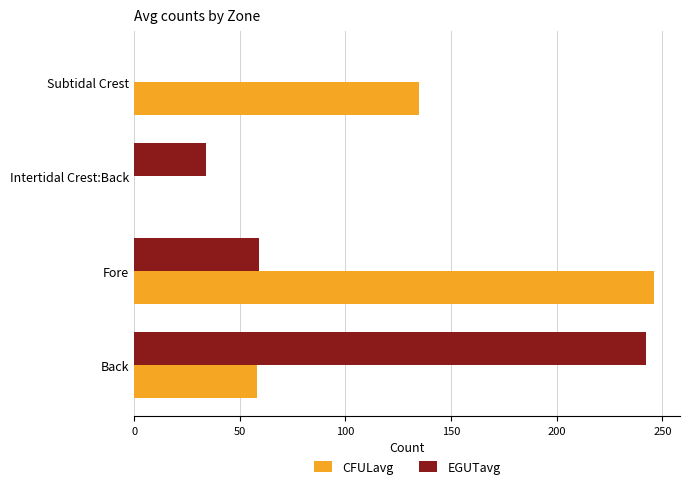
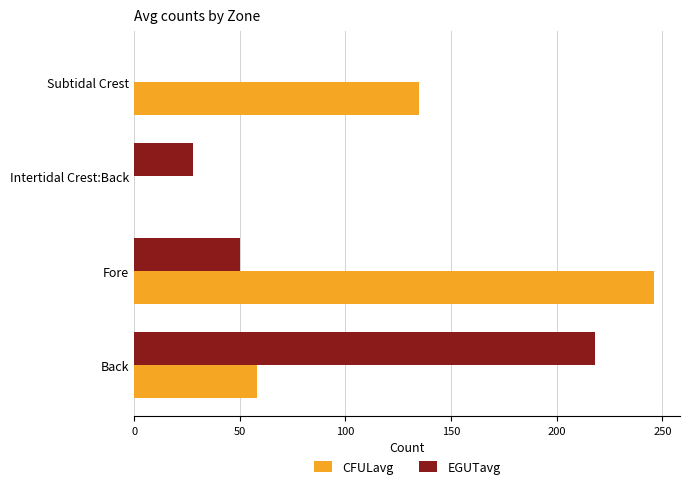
EGUTavg, Intertidal Crest:Back: 34 -> 28
EGUTavg, Fore: 59 -> 50
EGUTavg, Back: 242 -> 218
